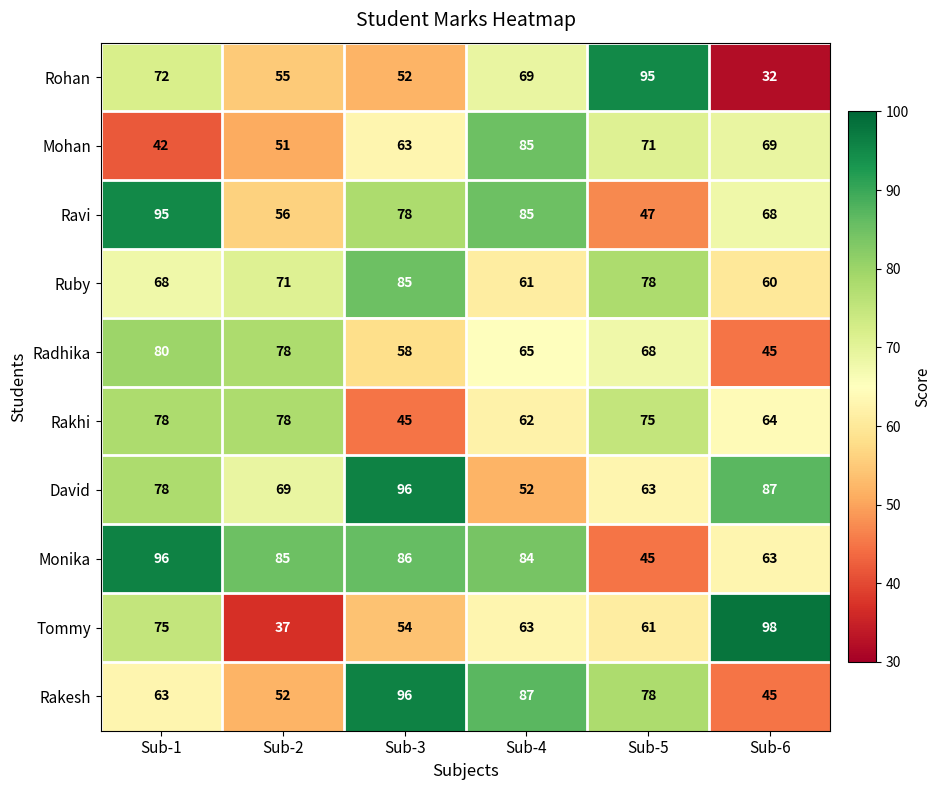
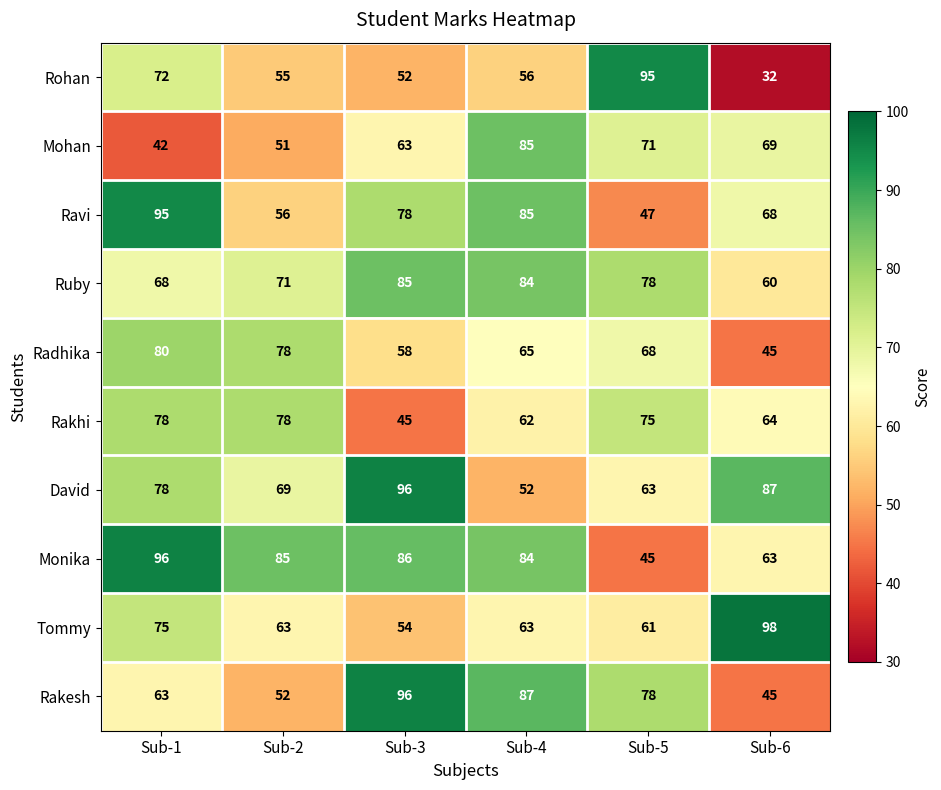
Rohan, Sub-4: 69 -> 56
Ruby, Sub-4: 61 -> 84
Tommy, Sub-2: 37 -> 63
